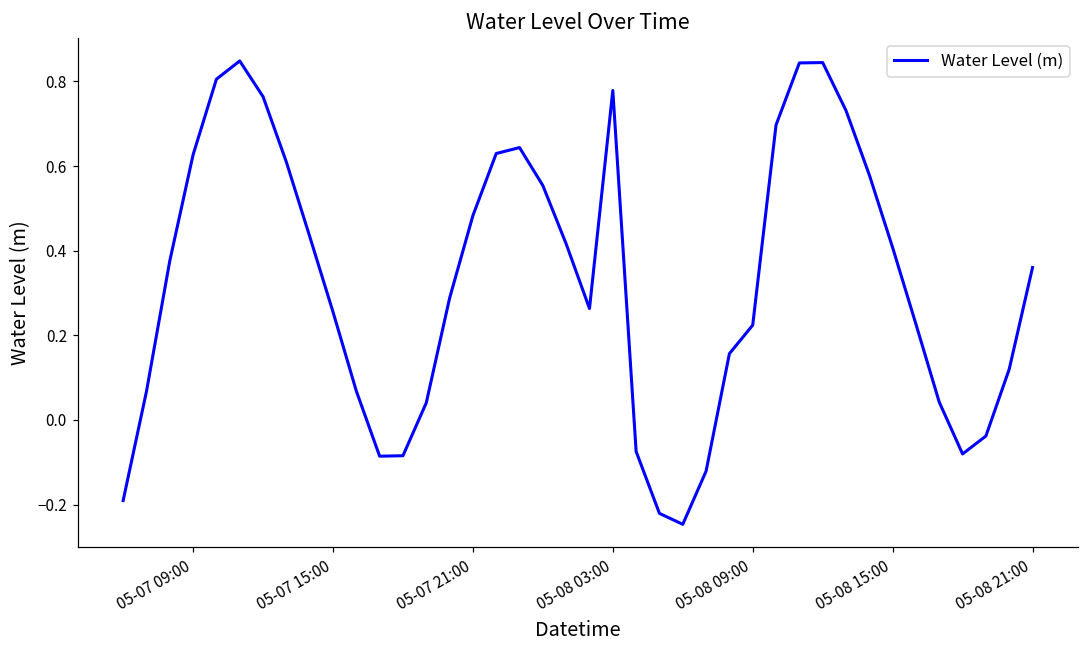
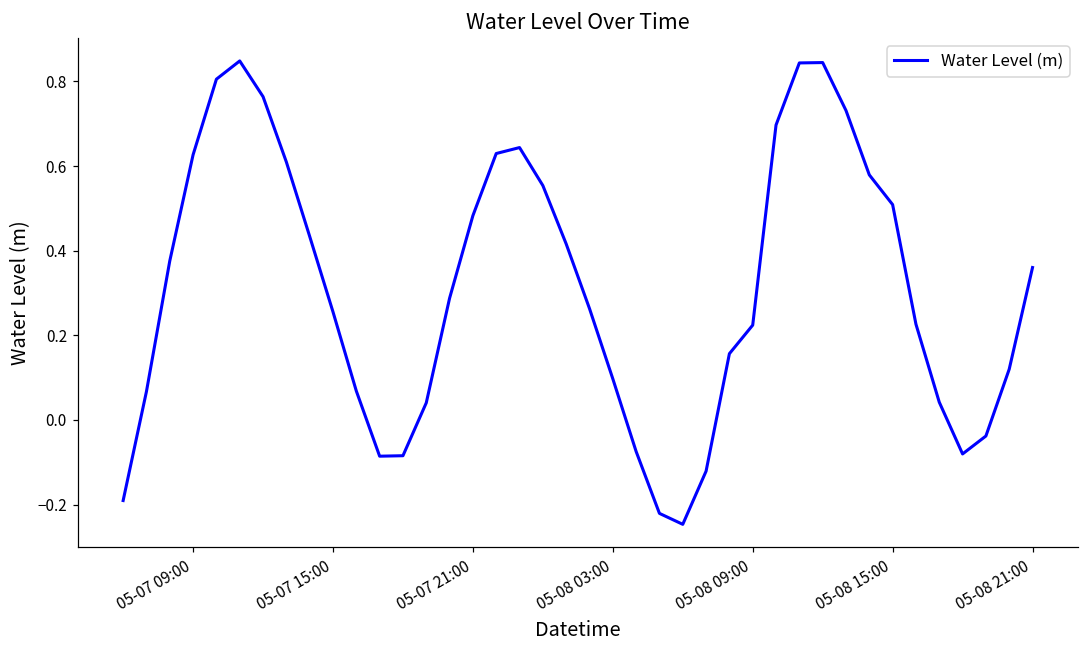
05-08 03:00: 0.78 -> 0.10
05-08 15:00: 0.41 -> 0.51
